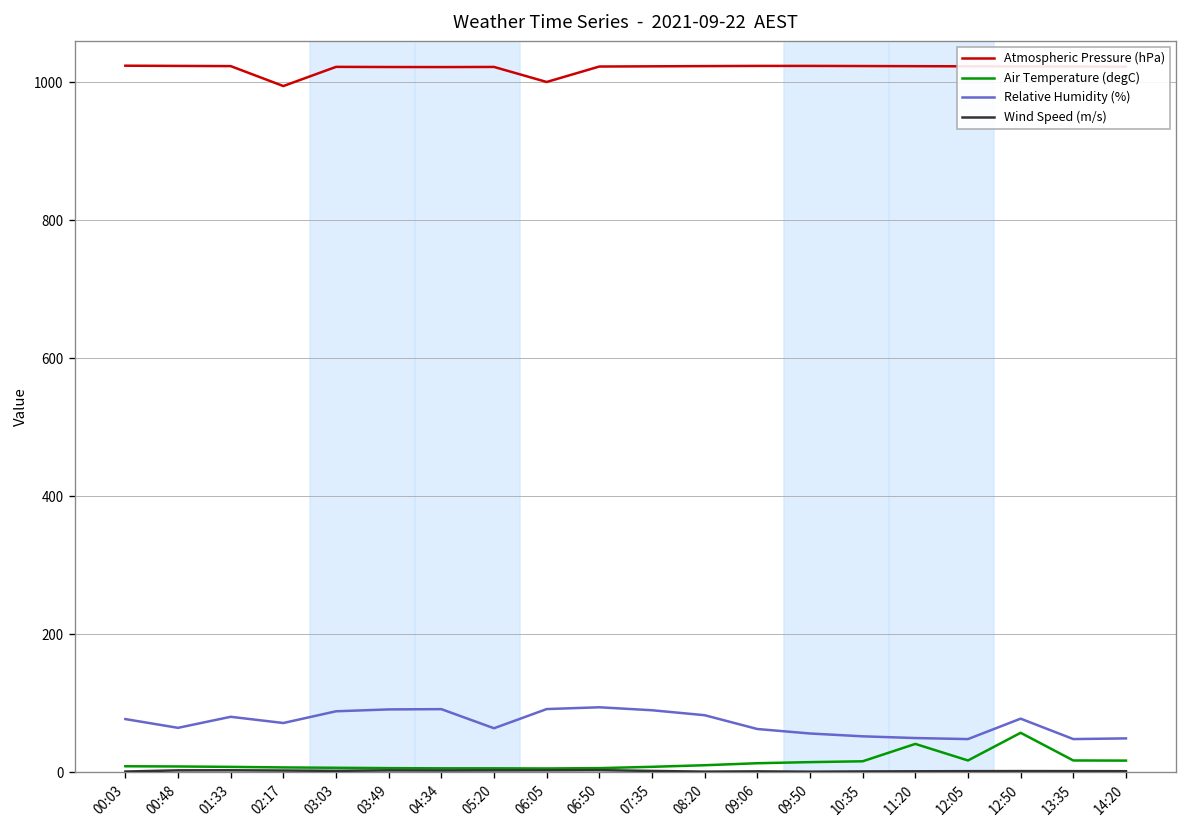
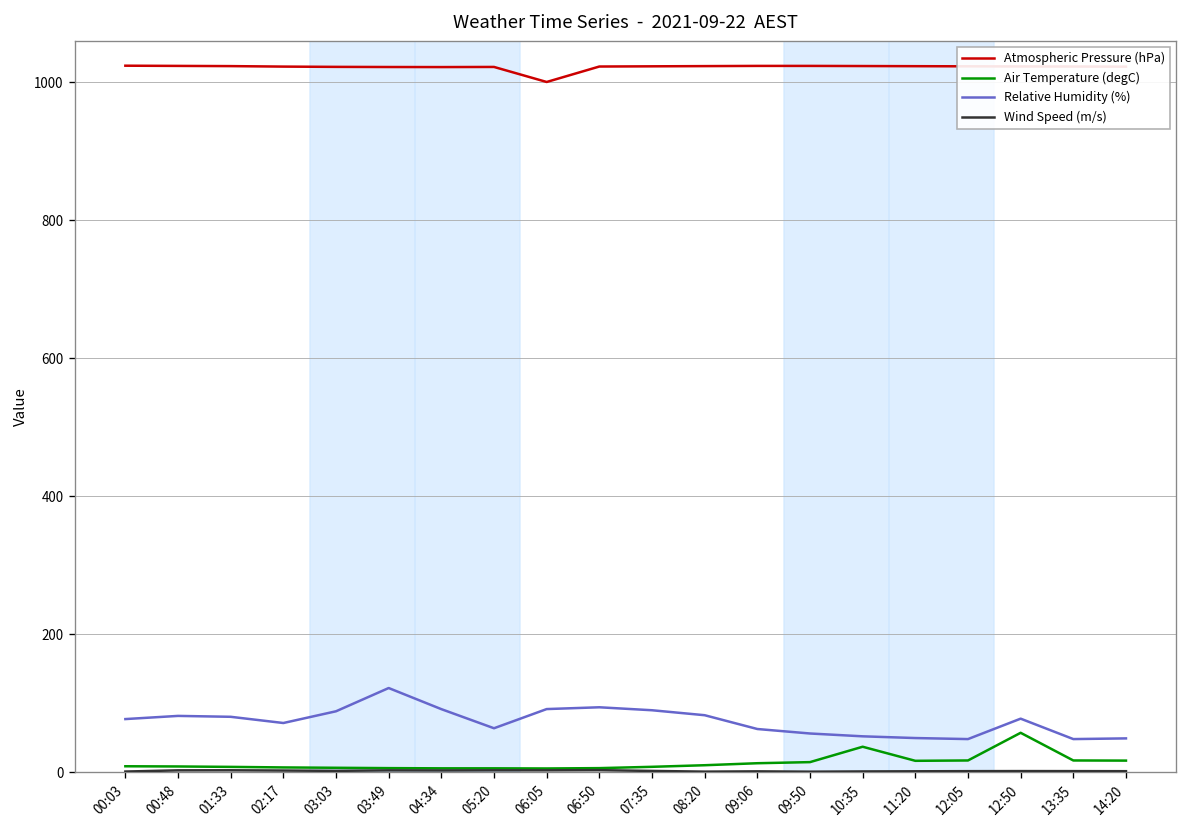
Relative Humidity (%), 00:48: 60 -> 80
Atmospheric Pressure (hPa), 02:17: 990 -> 1020
Relative Humidity (%), 03:49: 90 -> 120
Air Temperature (degC), 10:35: 20 -> 40
Air Temperature (degC), 11:20: 40 -> 20
